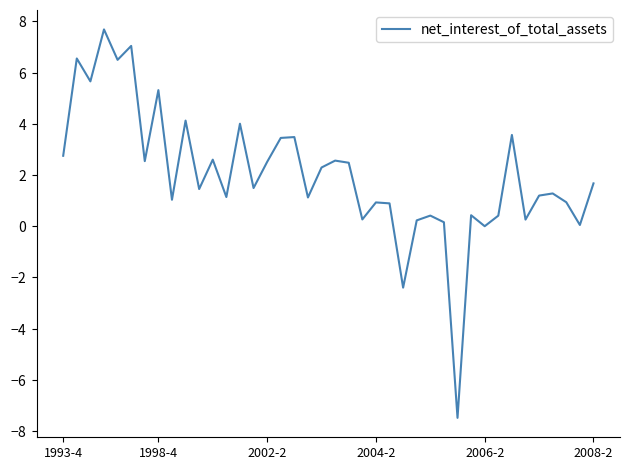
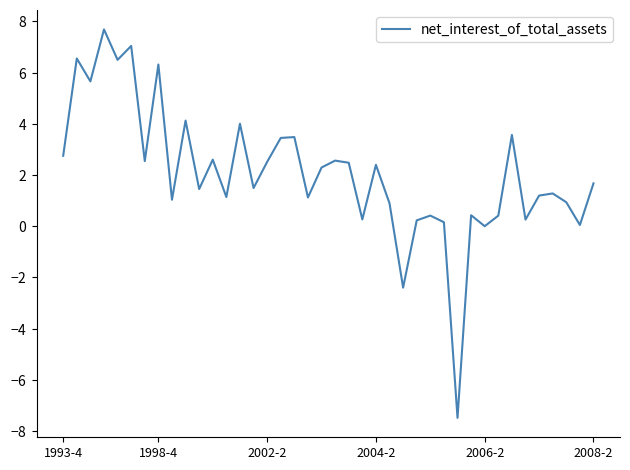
1998-4: 5.3 -> 6.3
2004-2: 0.9 -> 2.4
